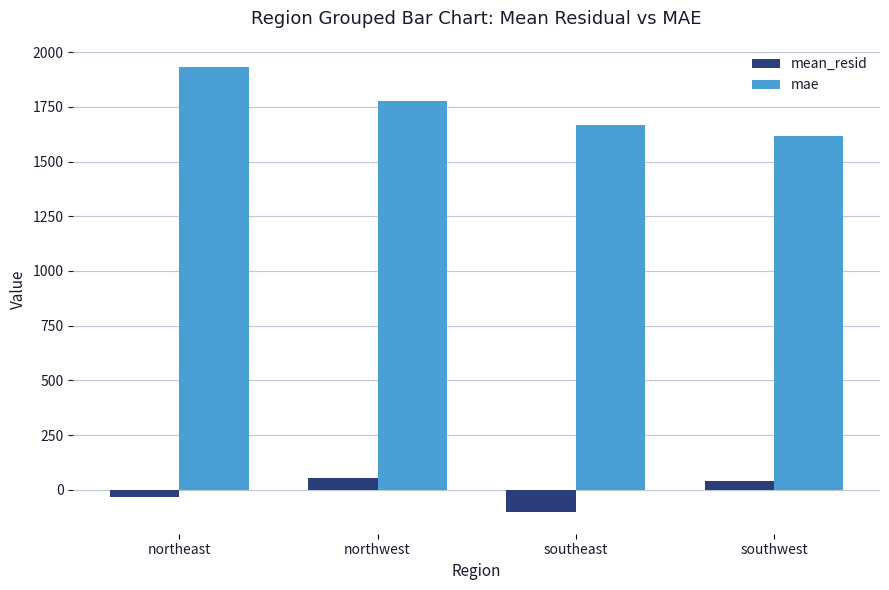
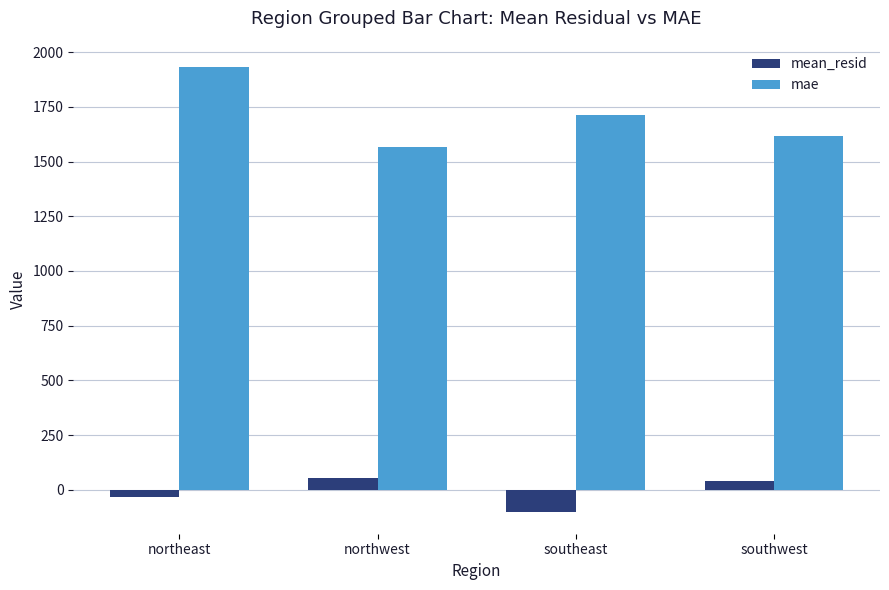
mae, northwest: 1780 -> 1570
mae, southeast: 1670 -> 1710
